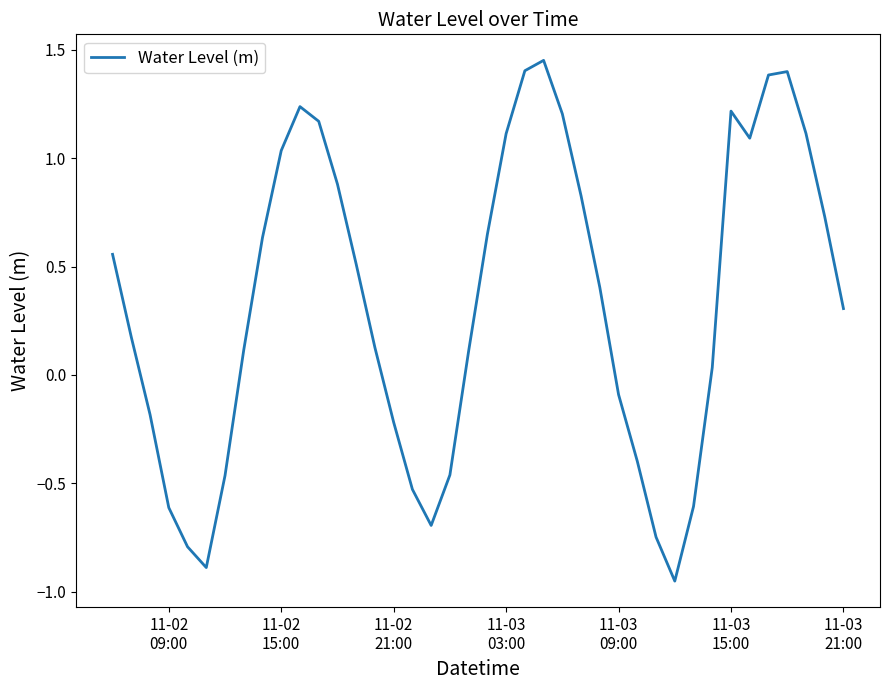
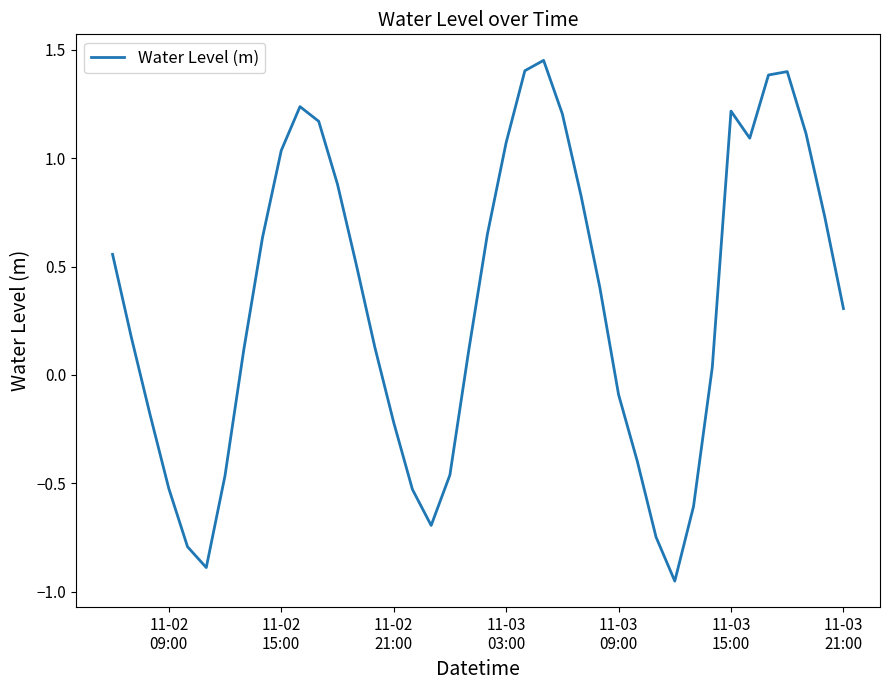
11-02 09:00: -0.61 -> -0.52
11-03 03:00: 1.11 -> 1.07
